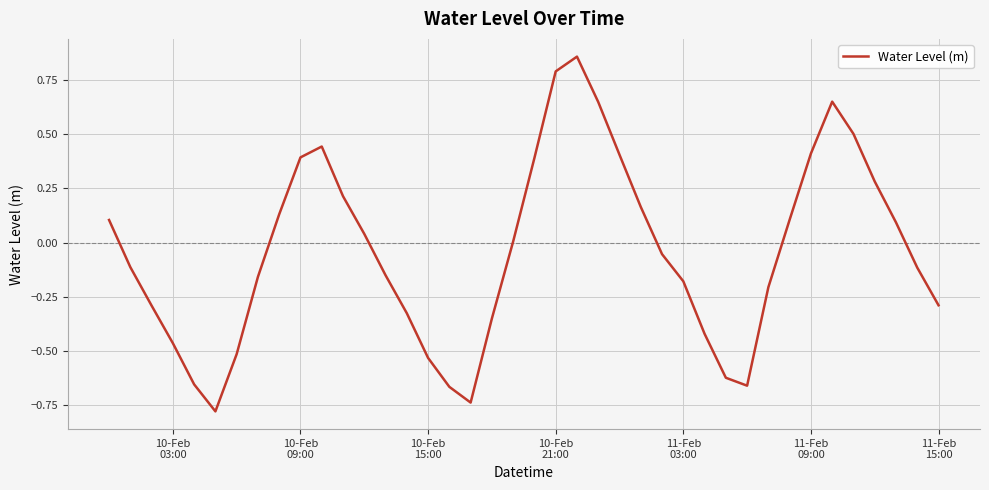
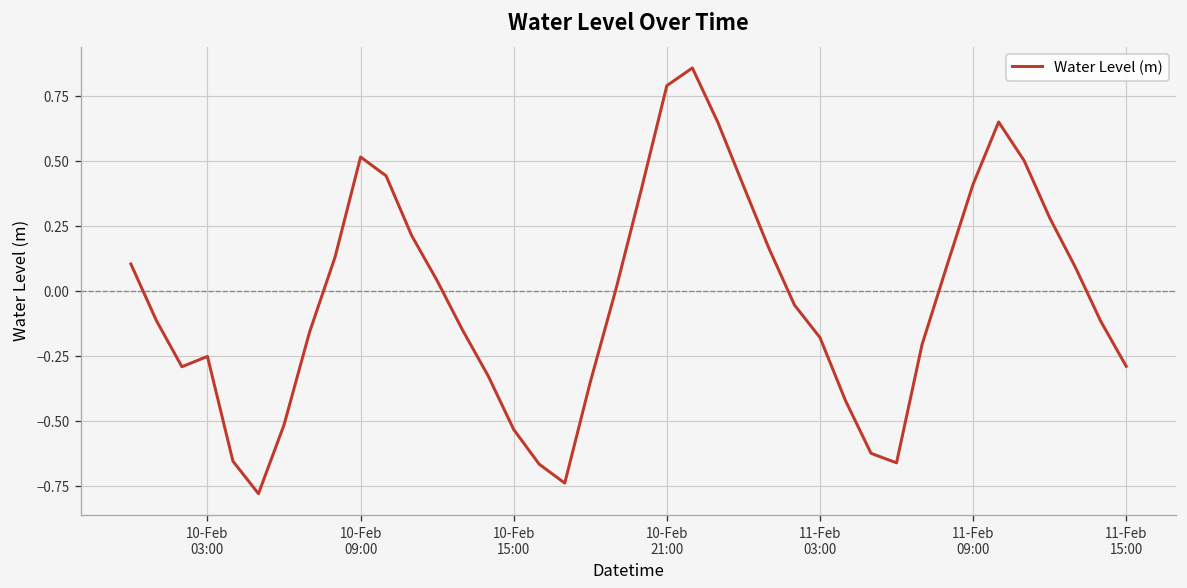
10-Feb 03:00: -0.46 -> -0.25
10-Feb 09:00: 0.39 -> 0.52
